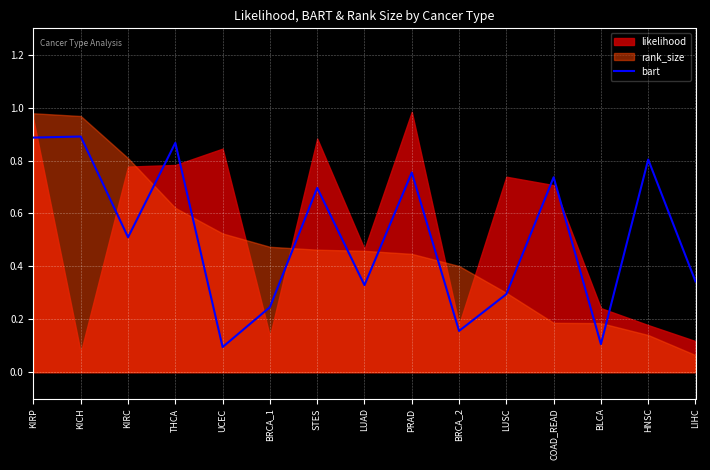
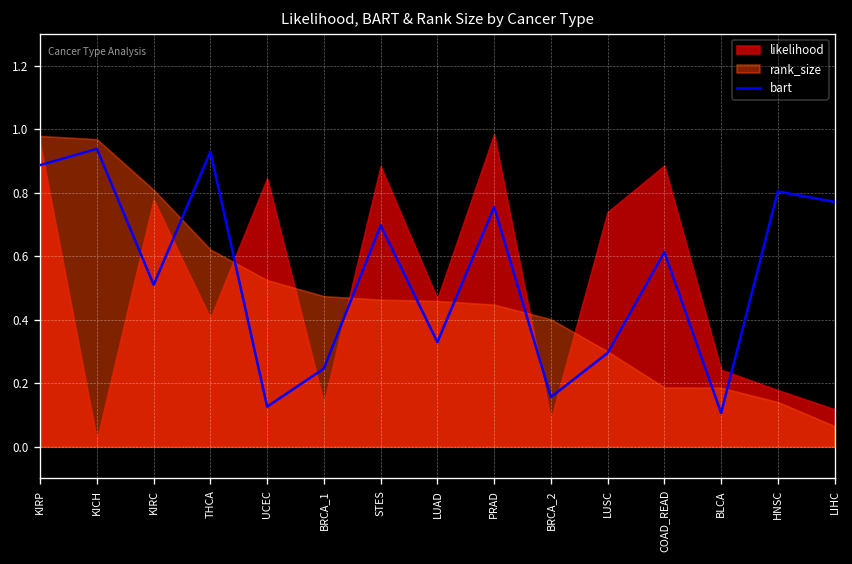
bart, KICH: 0.89 -> 0.94
likelihood, KICH: 0.07 -> 0.02
bart, THCA: 0.87 -> 0.93
likelihood, THCA: 0.78 -> 0.40
bart, UCEC: 0.10 -> 0.13
likelihood, BRCA_2: 0.18 -> 0.08
bart, COAD_READ: 0.74 -> 0.61
likelihood, COAD_READ: 0.71 -> 0.89
bart, LIHC: 0.34 -> 0.77
